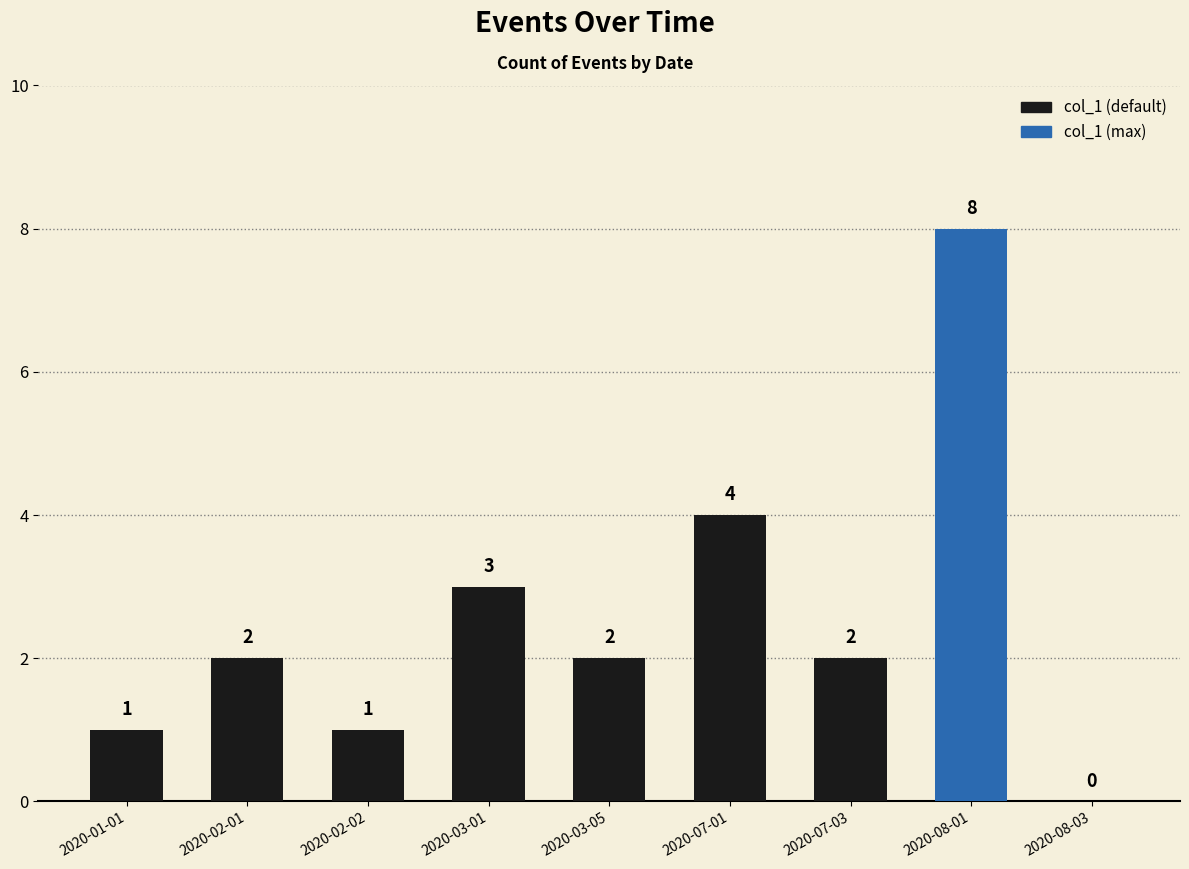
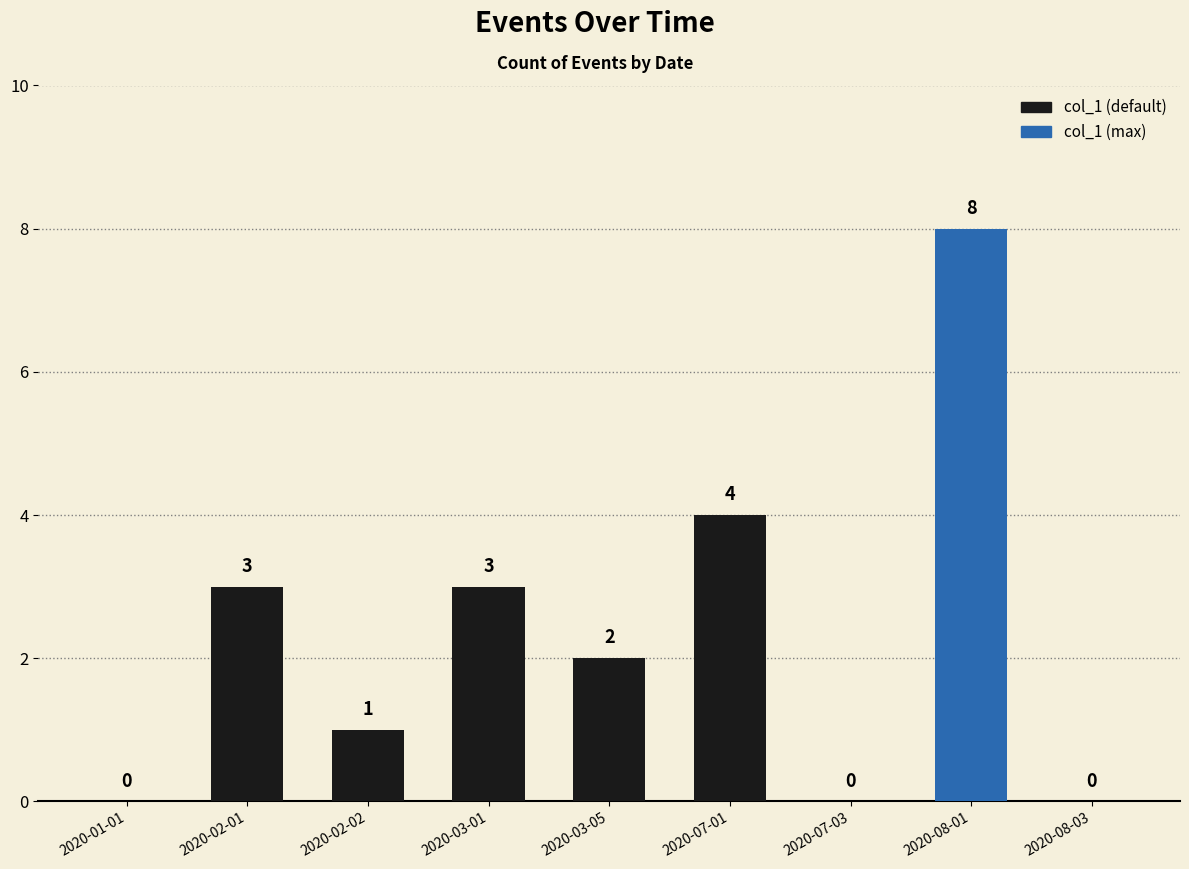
2020-01-01: 1 -> 0
2020-02-01: 2 -> 3
2020-07-03: 2 -> 0
